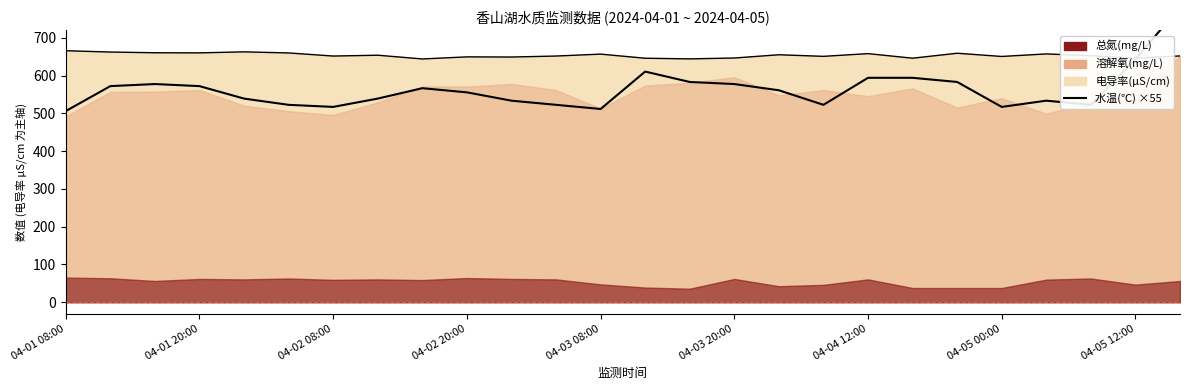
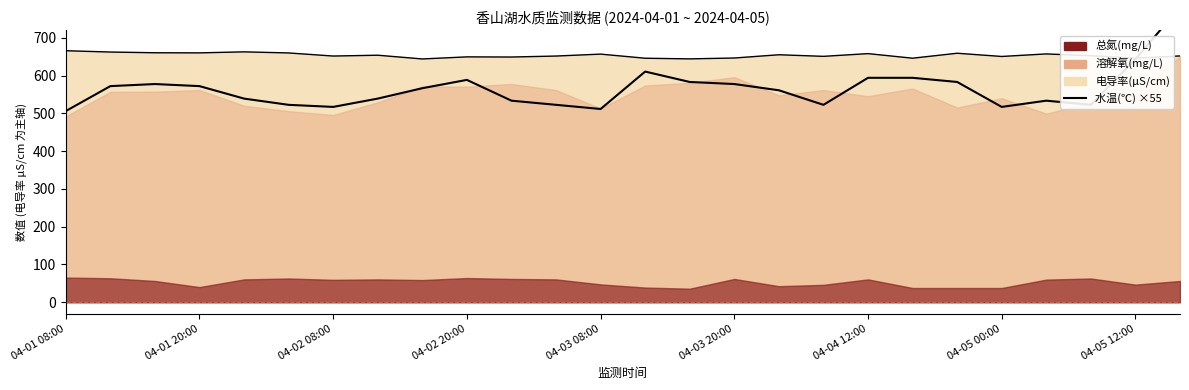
总氮(mg/L), 04-01 20:00: 60 -> 40
水温(℃) ×55, 04-02 20:00: 560 -> 590
